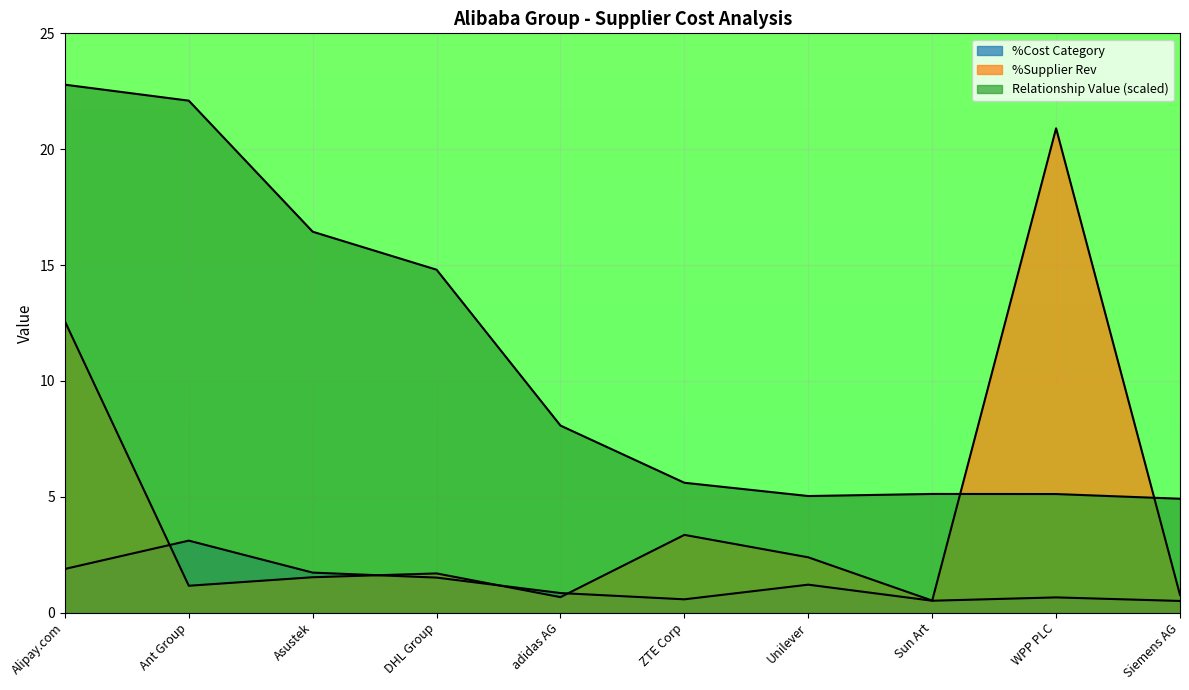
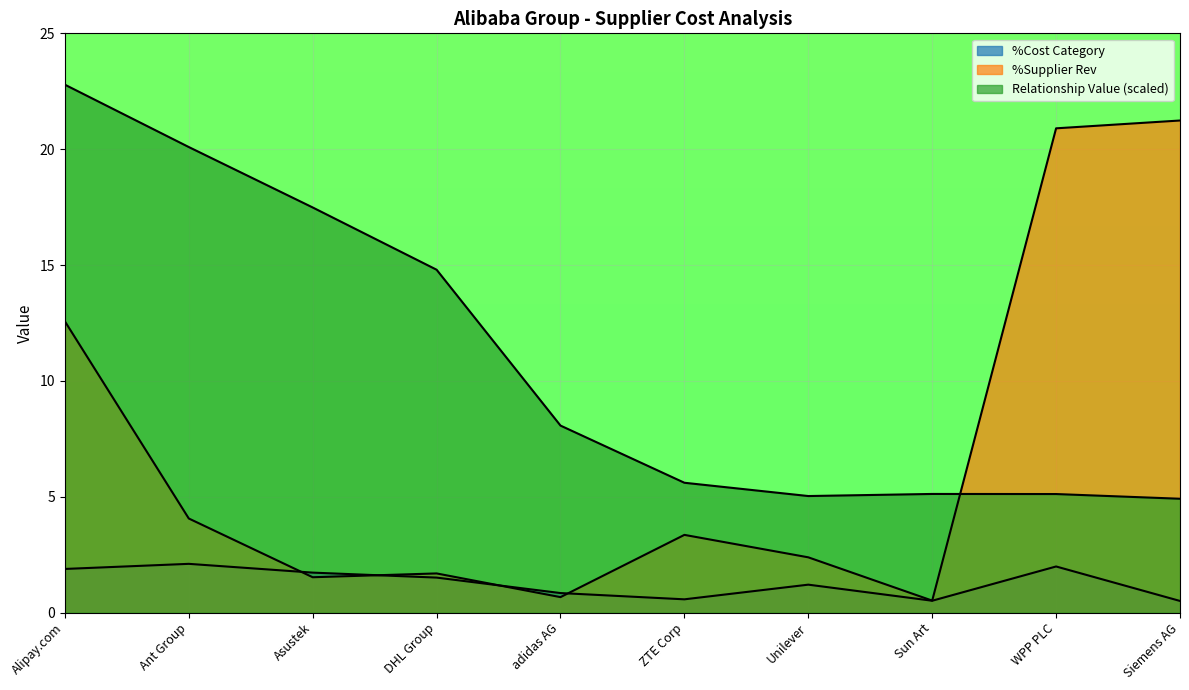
%Cost Category, Ant Group: 3.1 -> 2.1
%Supplier Rev, Ant Group: 1.2 -> 4.1
Relationship Value (scaled), Ant Group: 22.1 -> 20.1
Relationship Value (scaled), Asustek: 16.4 -> 17.5
%Cost Category, WPP PLC: 0.7 -> 2.0
%Supplier Rev, Siemens AG: 0.8 -> 21.2
